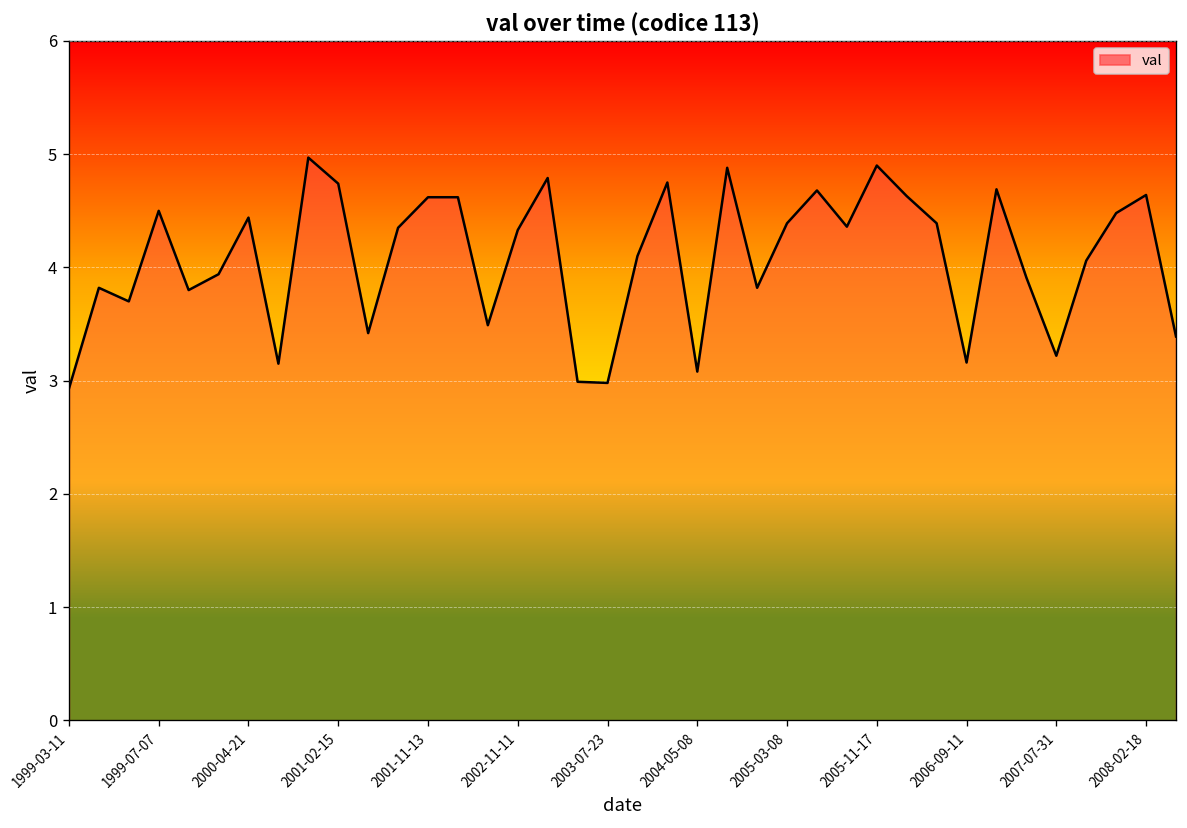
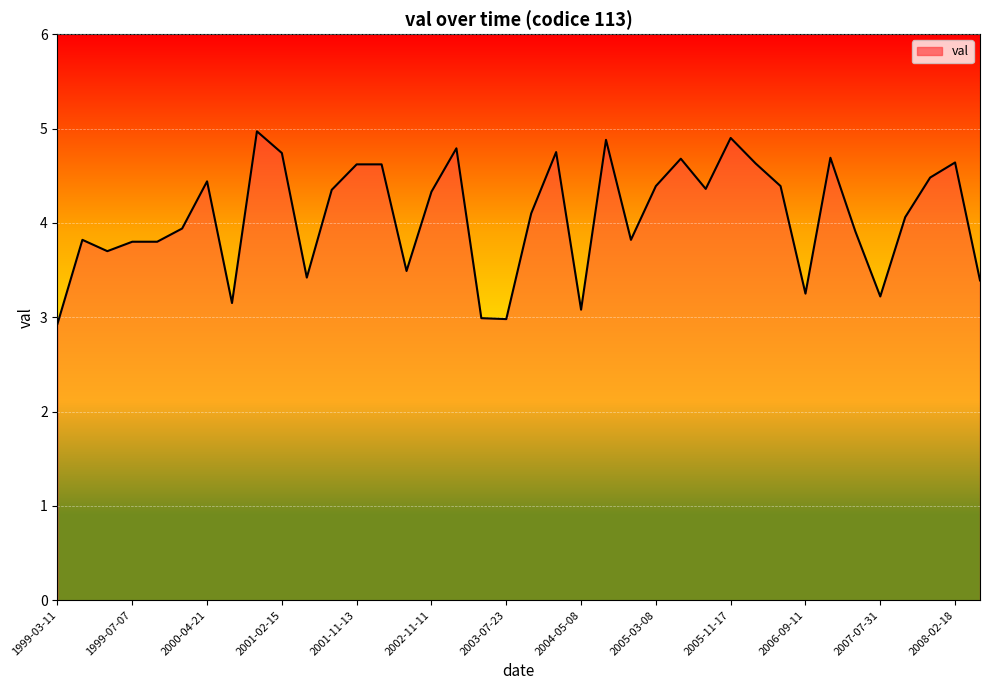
1999-07-07: 4.5 -> 3.8
2006-09-11: 3.2 -> 3.3
